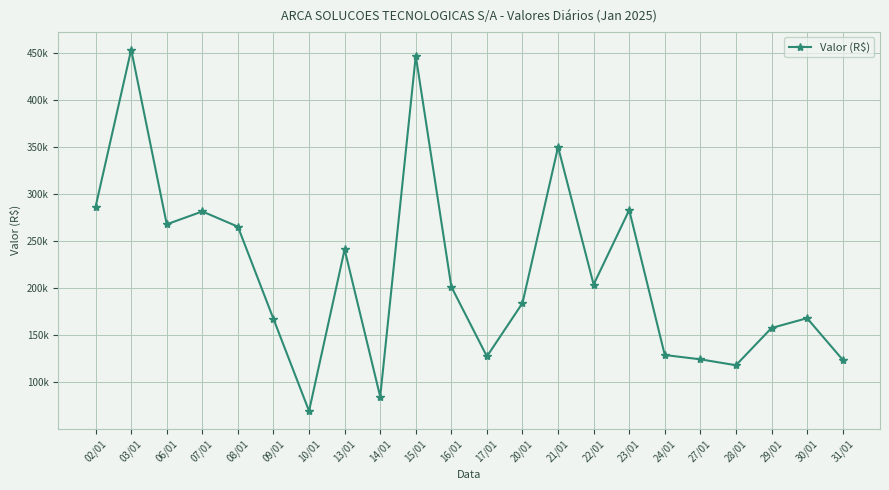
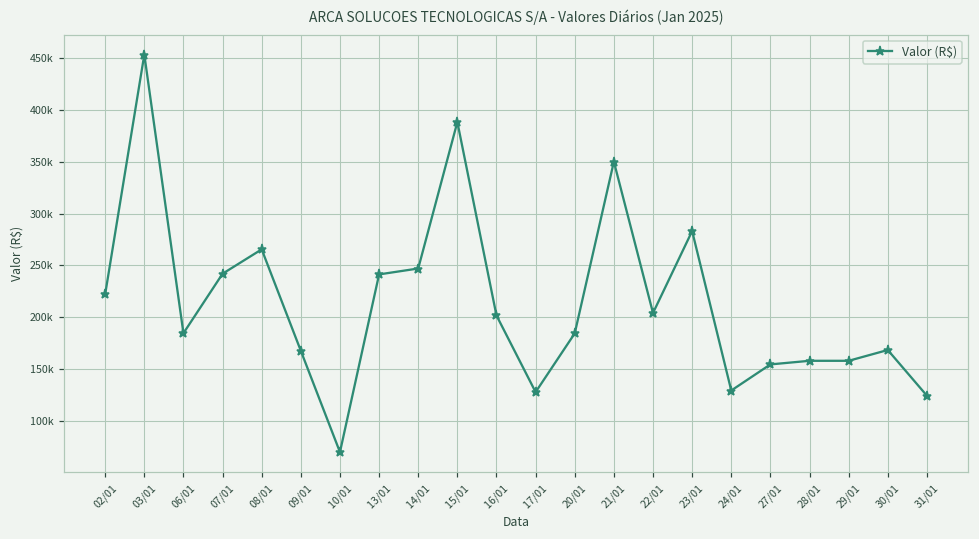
02/01: 290000 -> 220000
06/01: 270000 -> 180000
07/01: 280000 -> 240000
14/01: 80000 -> 250000
15/01: 450000 -> 390000
27/01: 120000 -> 150000
28/01: 120000 -> 160000
